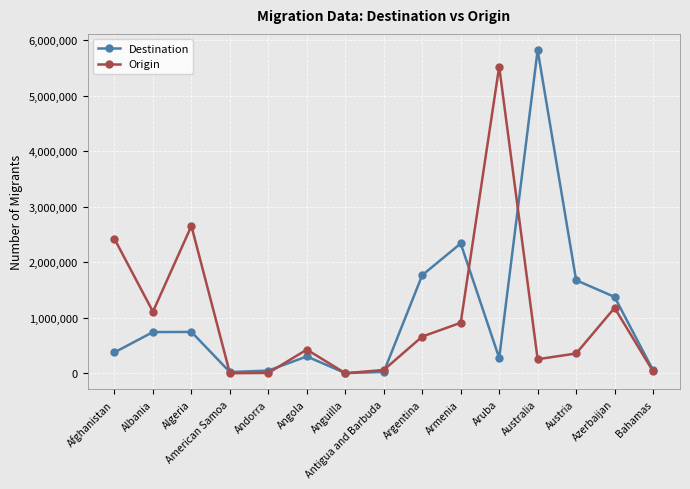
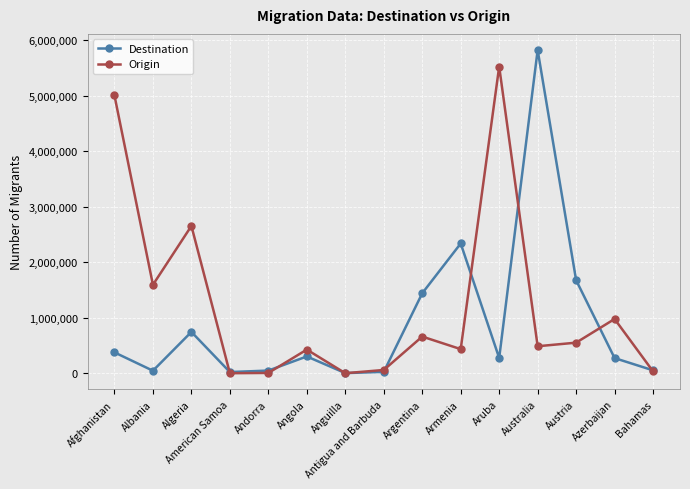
Origin, Afghanistan: 2,400,000 -> 5,000,000
Destination, Albania: 700,000 -> 0
Origin, Albania: 1,100,000 -> 1,600,000
Destination, Argentina: 1,800,000 -> 1,400,000
Origin, Armenia: 900,000 -> 400,000
Origin, Australia: 300,000 -> 500,000
Origin, Austria: 400,000 -> 600,000
Destination, Azerbaijan: 1,400,000 -> 300,000
Origin, Azerbaijan: 1,200,000 -> 1,000,000
